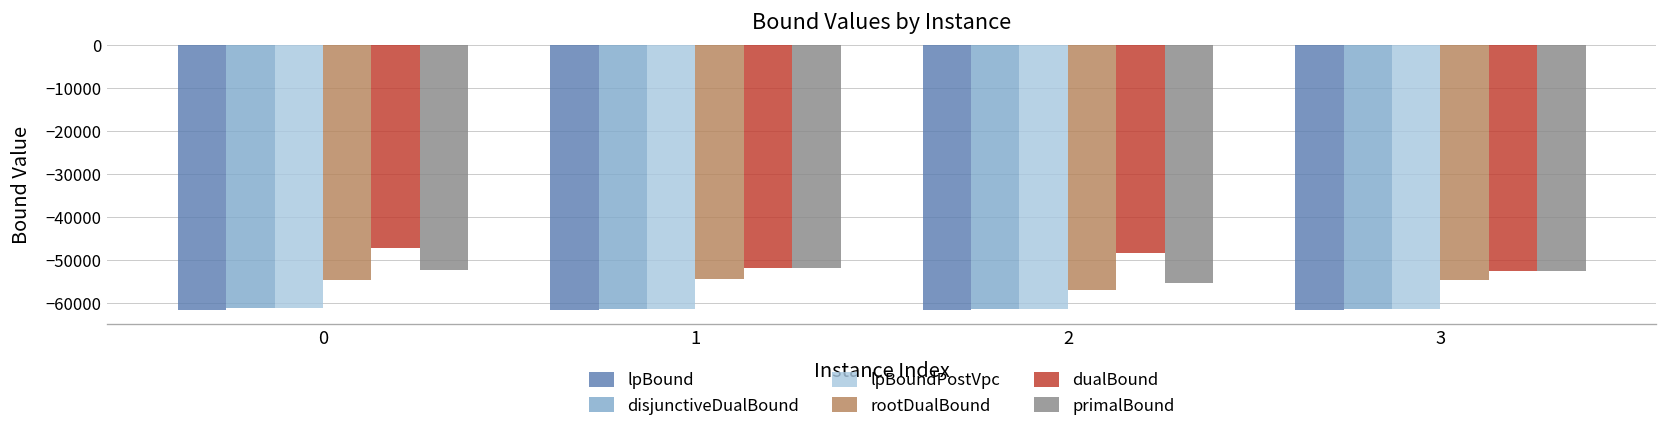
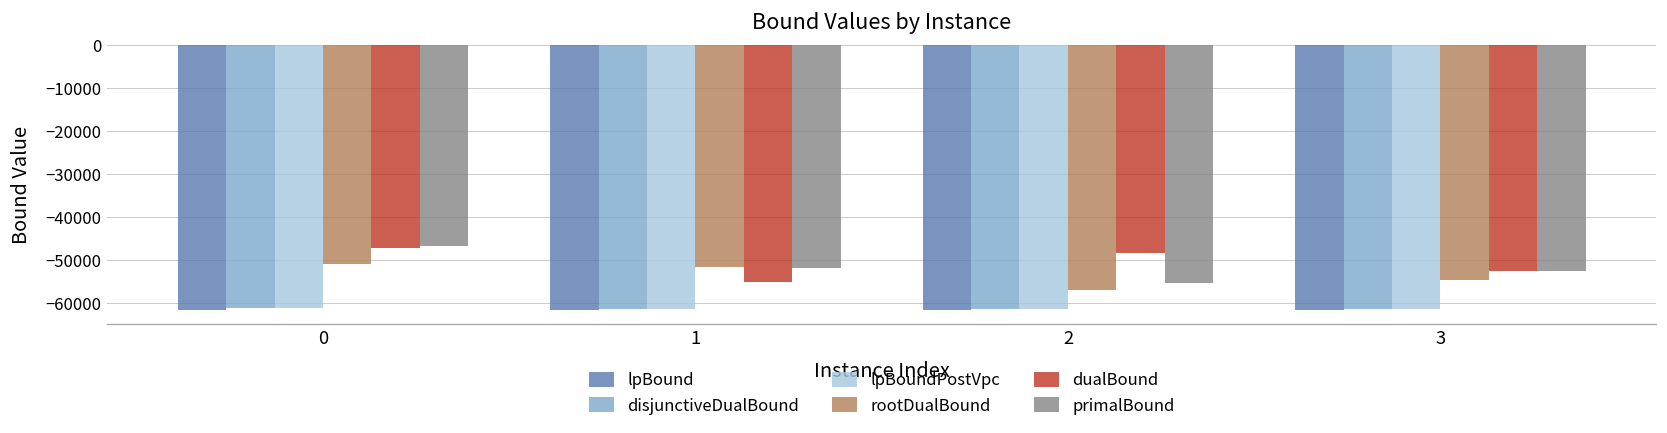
rootDualBound, 0: -55000 -> -51000
primalBound, 0: -52000 -> -47000
rootDualBound, 1: -55000 -> -52000
dualBound, 1: -52000 -> -55000
